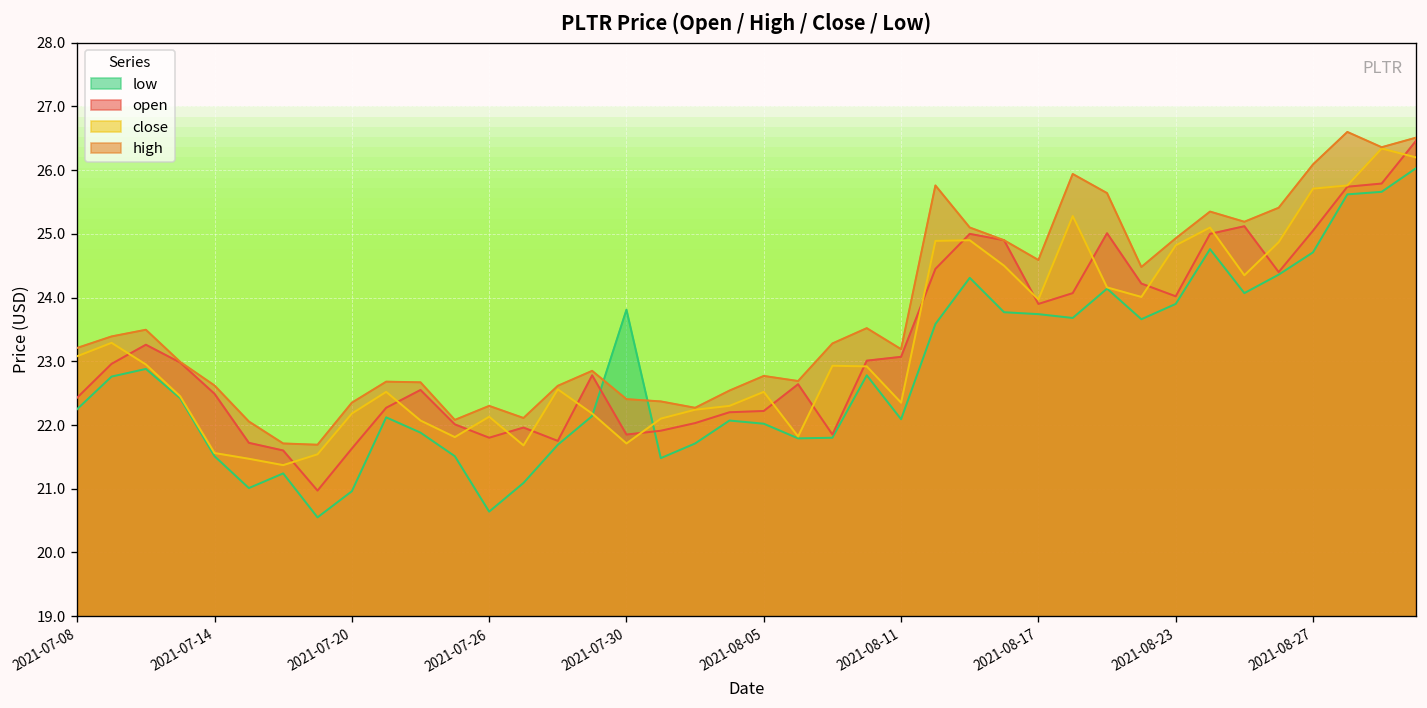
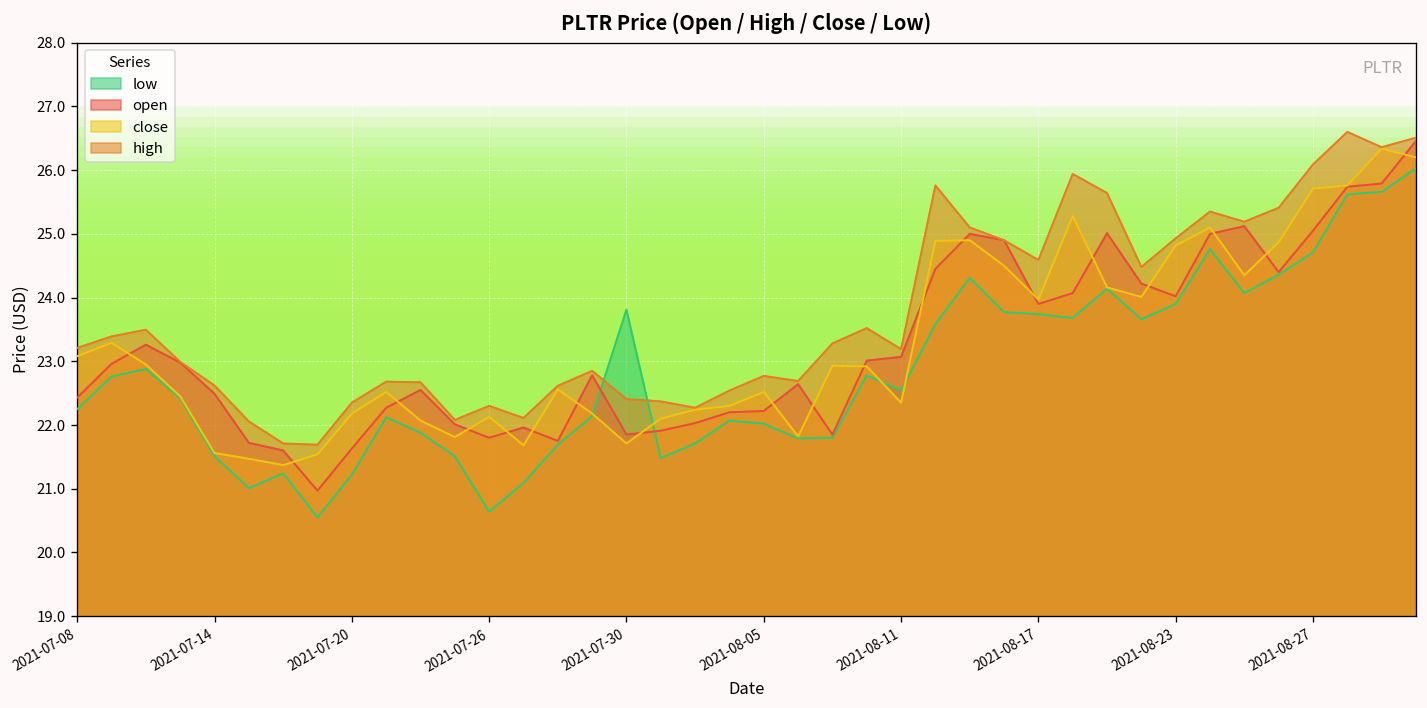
low, 2021-07-20: 21.0 -> 21.2
low, 2021-08-11: 22.1 -> 22.5
